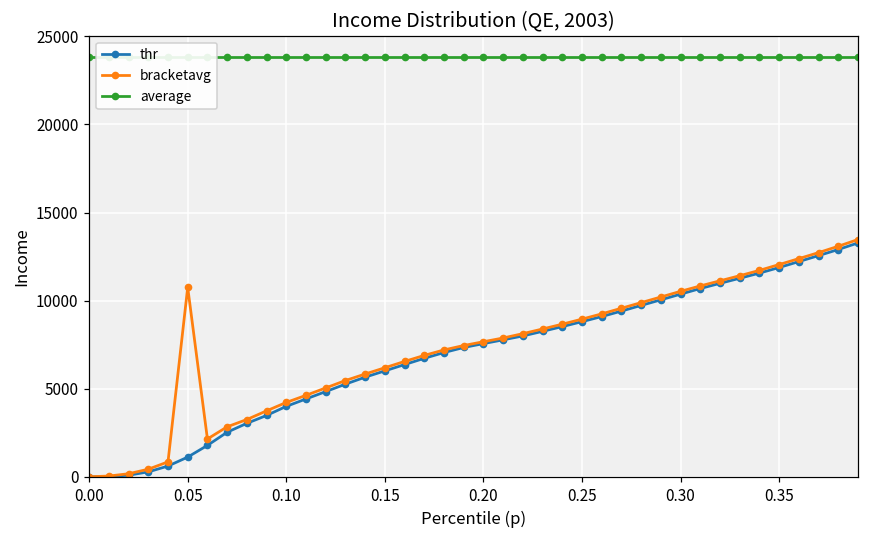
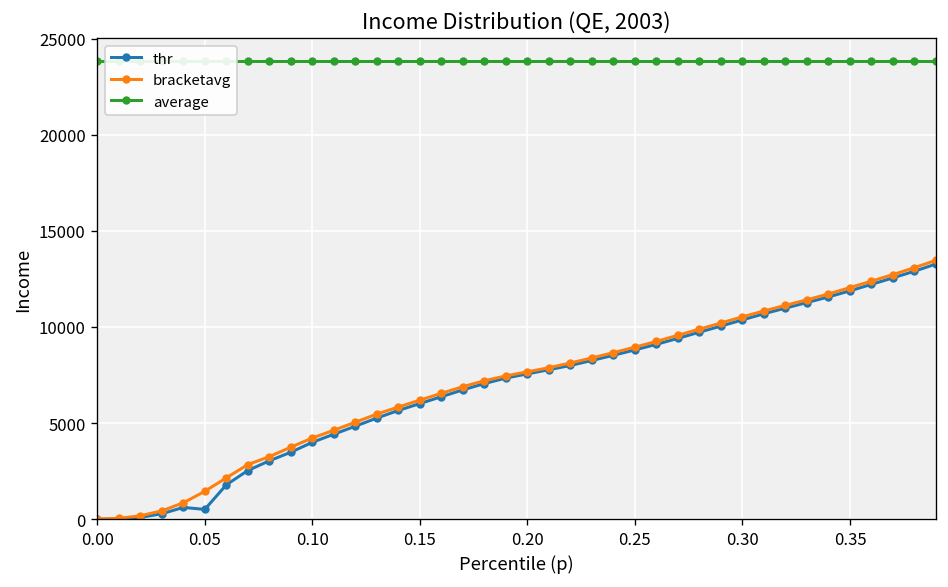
thr, 0.05: 1100 -> 500
bracketavg, 0.05: 10800 -> 1500
